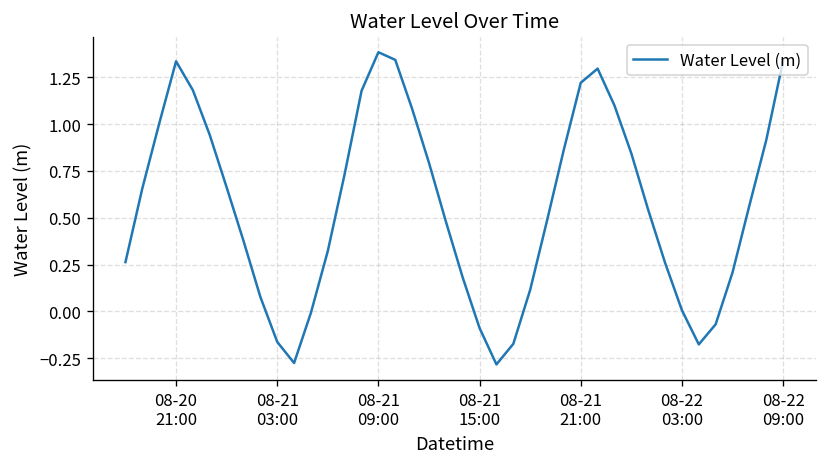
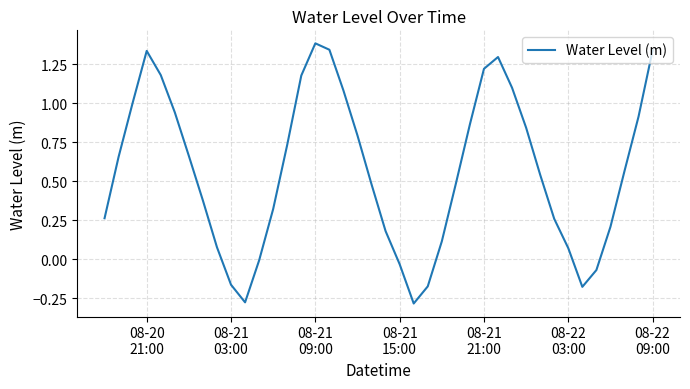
08-21 15:00: -0.09 -> -0.03
08-22 03:00: 0.01 -> 0.07
